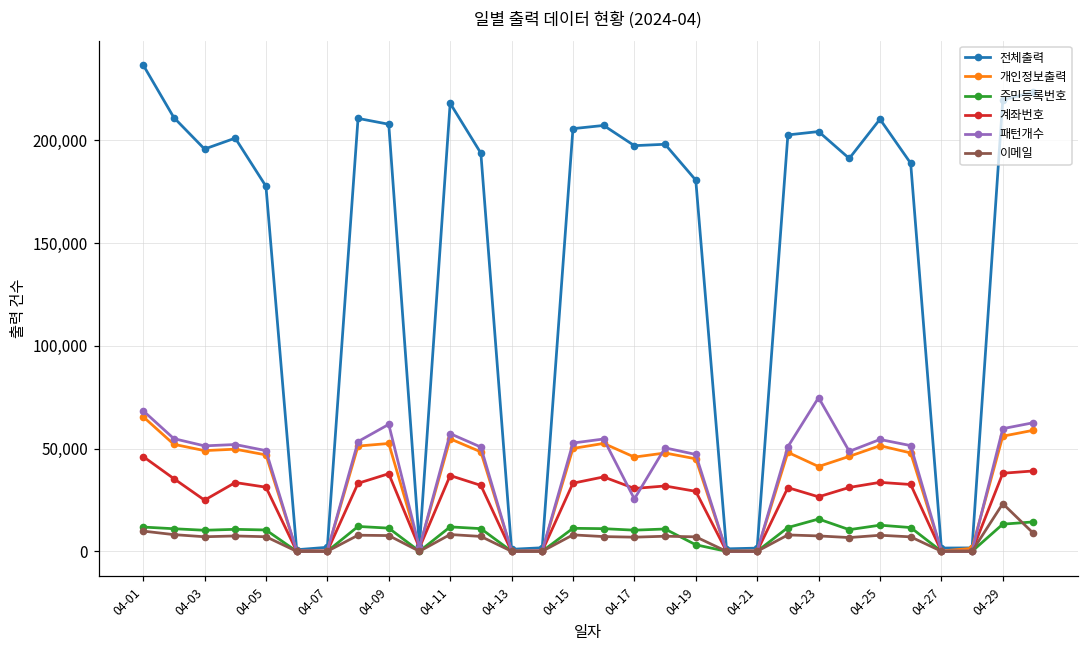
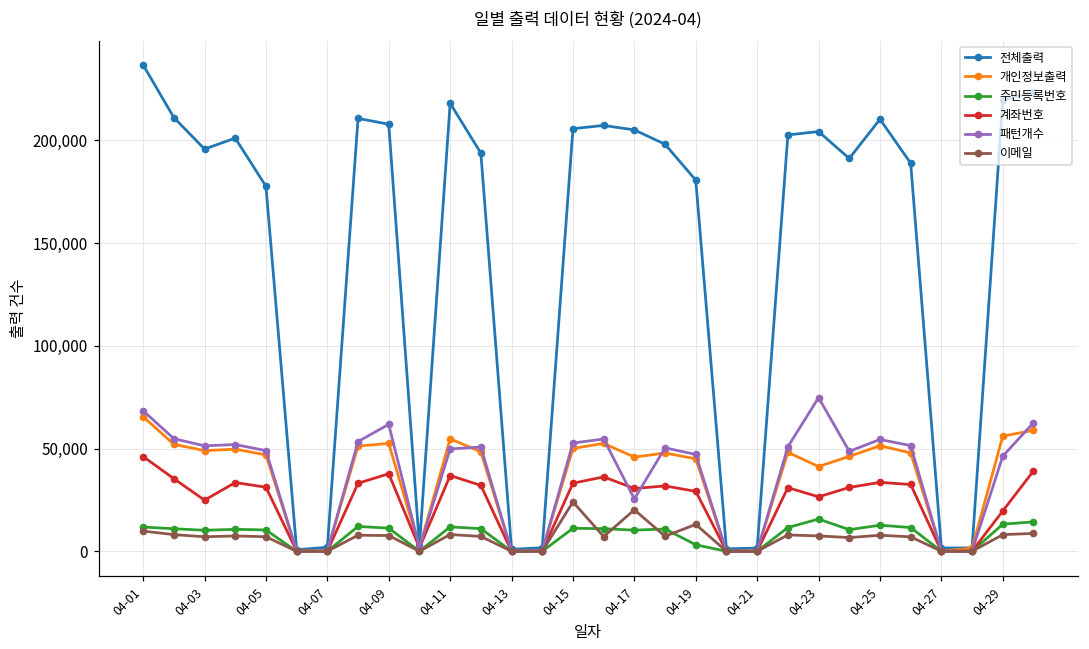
패턴개수, 04-11: 57,000 -> 50,000
이메일, 04-15: 8,000 -> 24,000
전체출력, 04-17: 197,000 -> 205,000
이메일, 04-17: 7,000 -> 20,000
이메일, 04-19: 7,000 -> 13,000
계좌번호, 04-29: 38,000 -> 20,000
패턴개수, 04-29: 60,000 -> 46,000
이메일, 04-29: 23,000 -> 8,000
